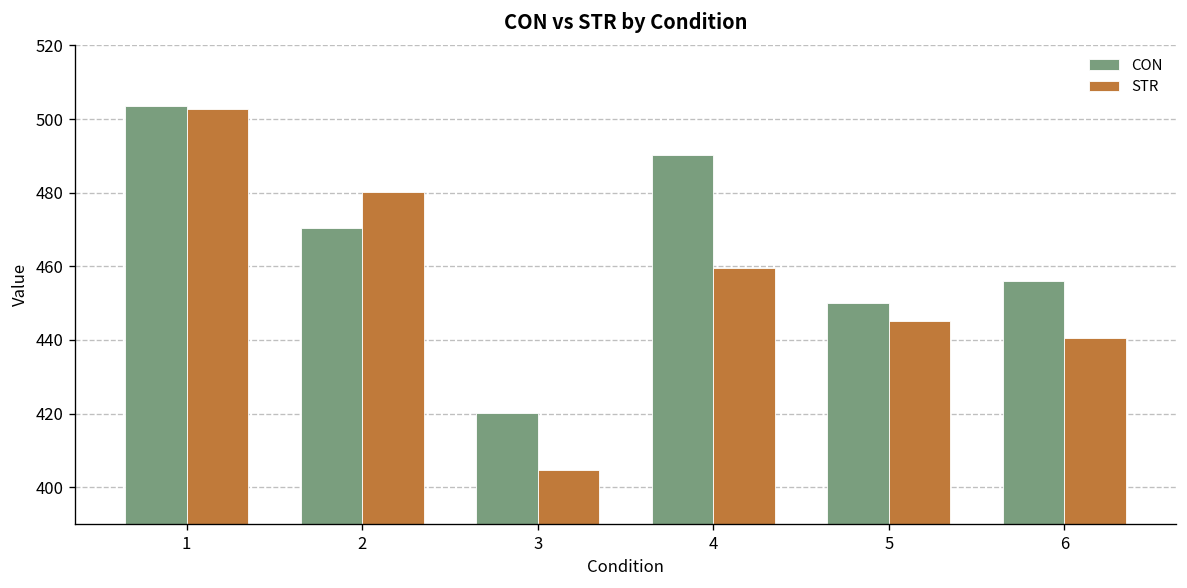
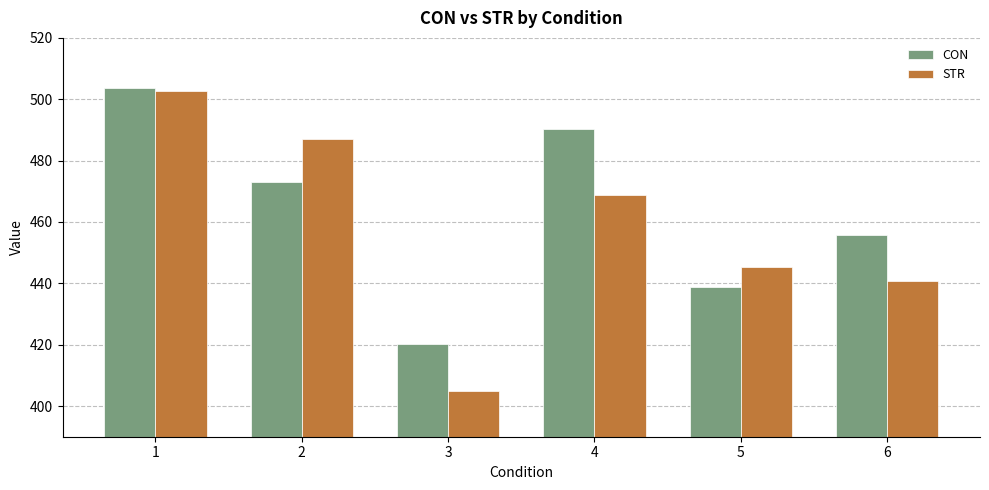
CON, 2: 470 -> 473
STR, 2: 480 -> 487
STR, 4: 459 -> 469
CON, 5: 450 -> 439
